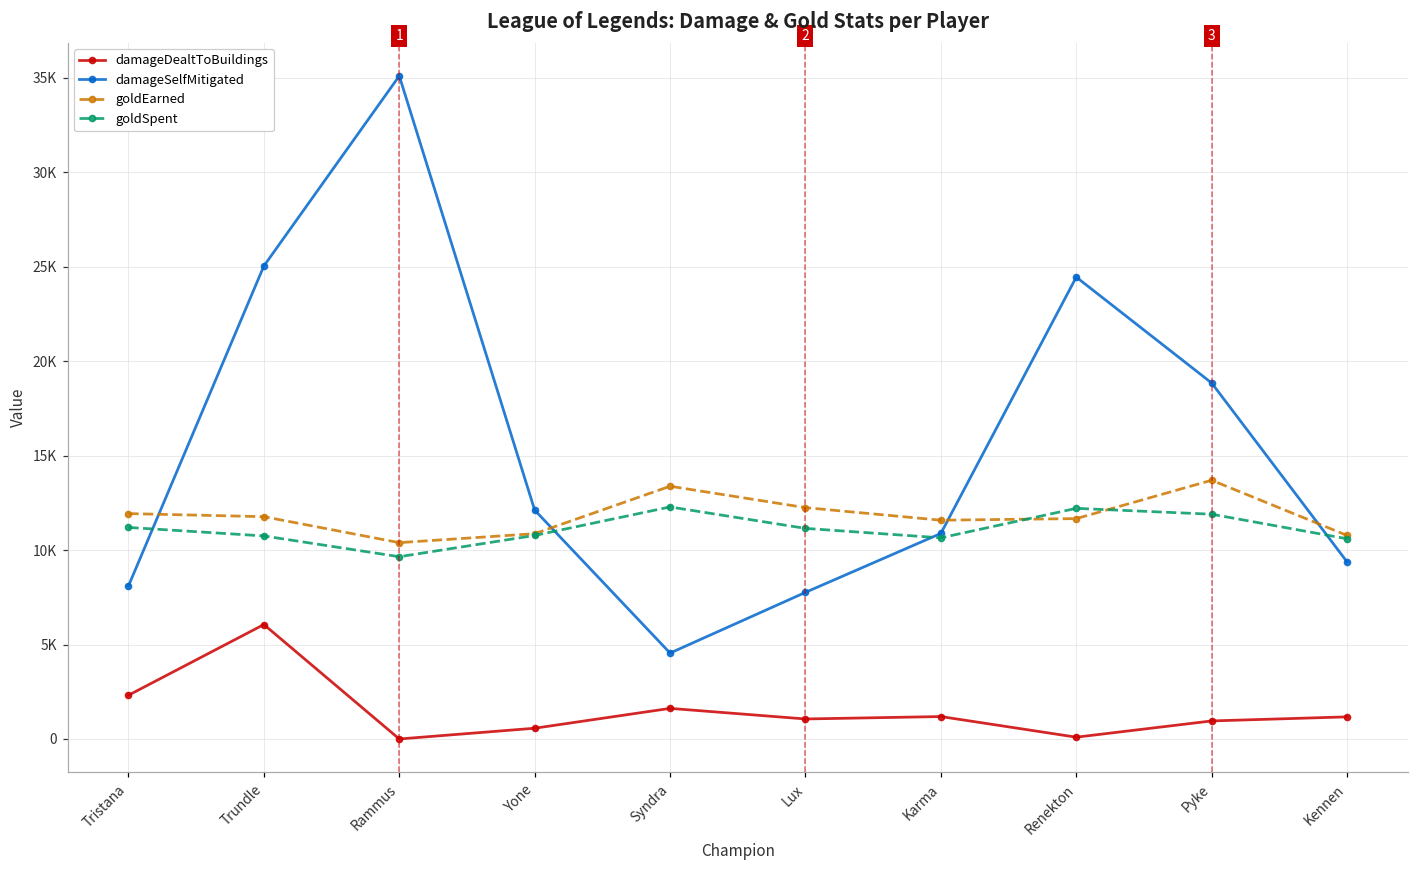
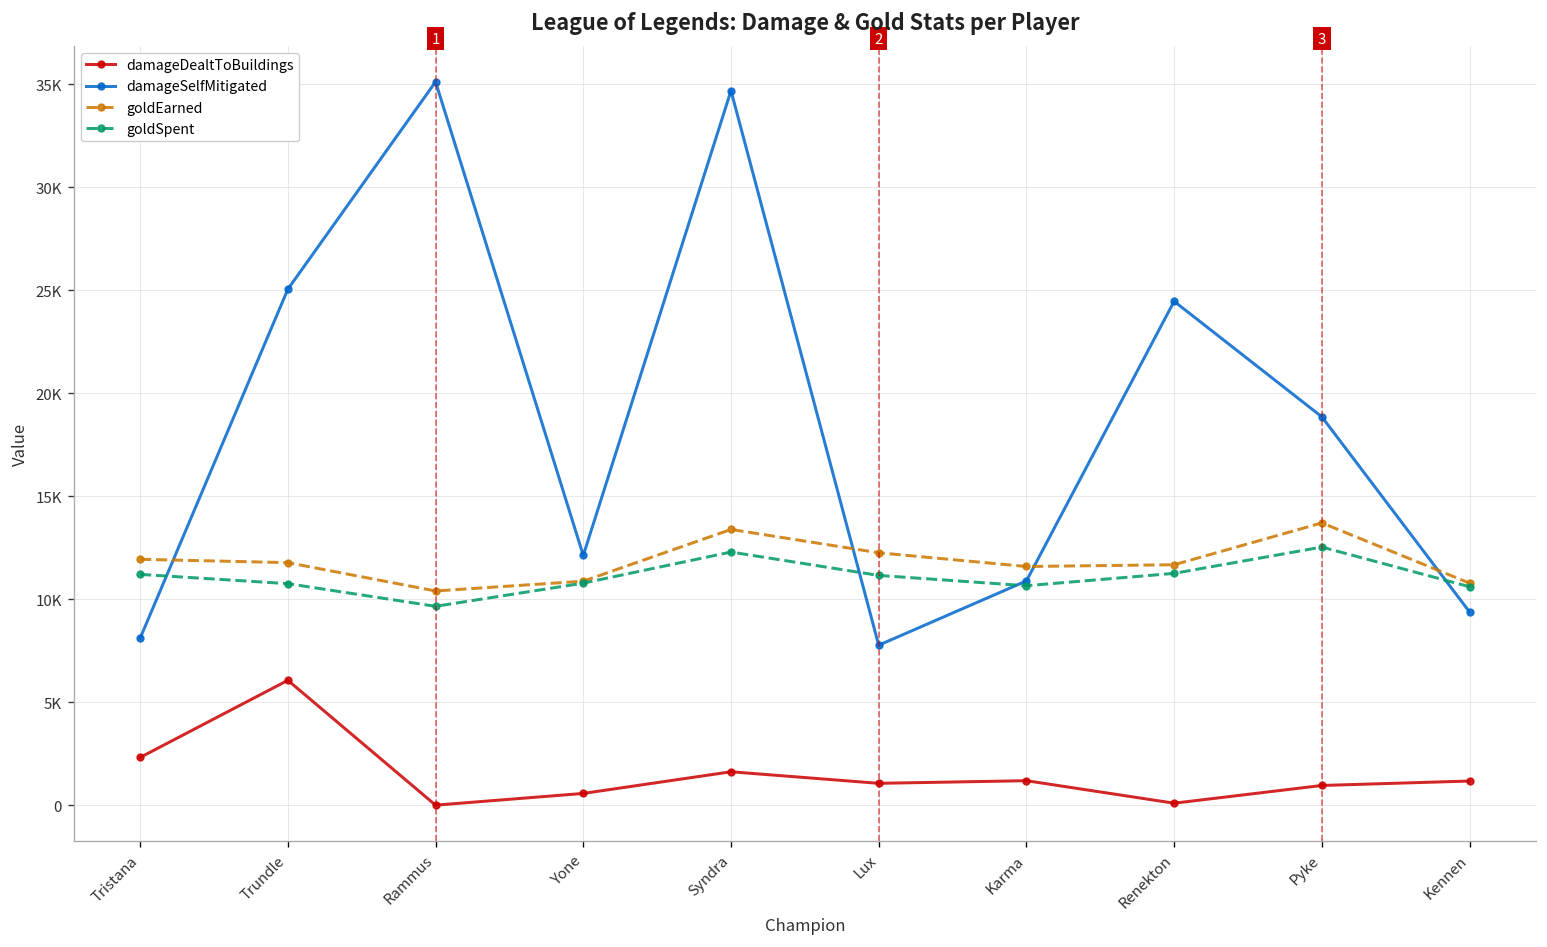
damageSelfMitigated, Syndra: 4500 -> 34700
goldSpent, Renekton: 12200 -> 11300
goldSpent, Pyke: 11900 -> 12500
